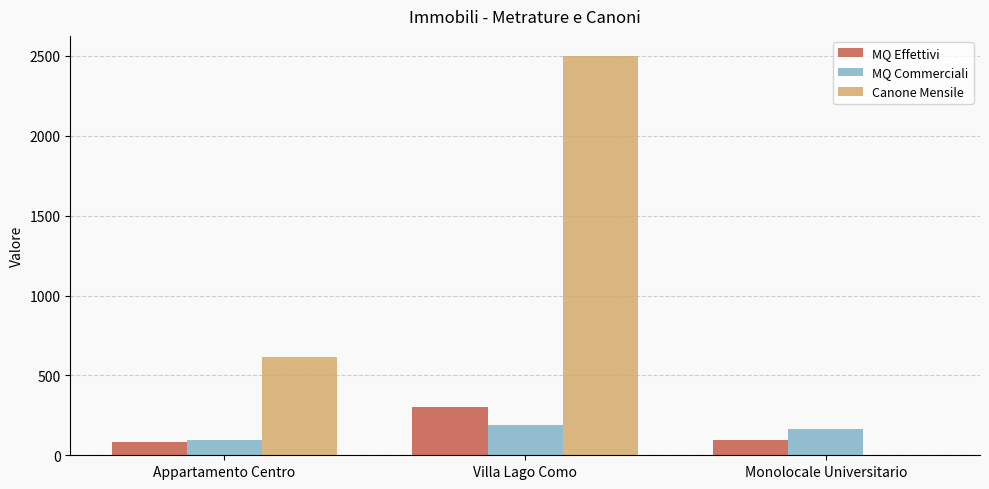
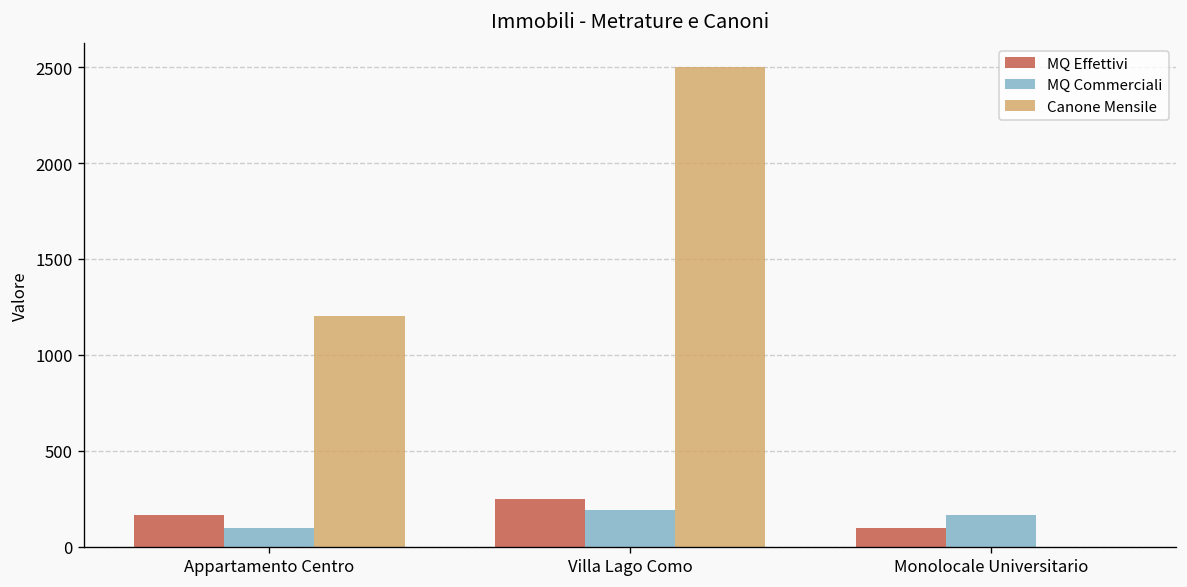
MQ Effettivi, Appartamento Centro: 90 -> 170
Canone Mensile, Appartamento Centro: 620 -> 1200
MQ Effettivi, Villa Lago Como: 310 -> 250
